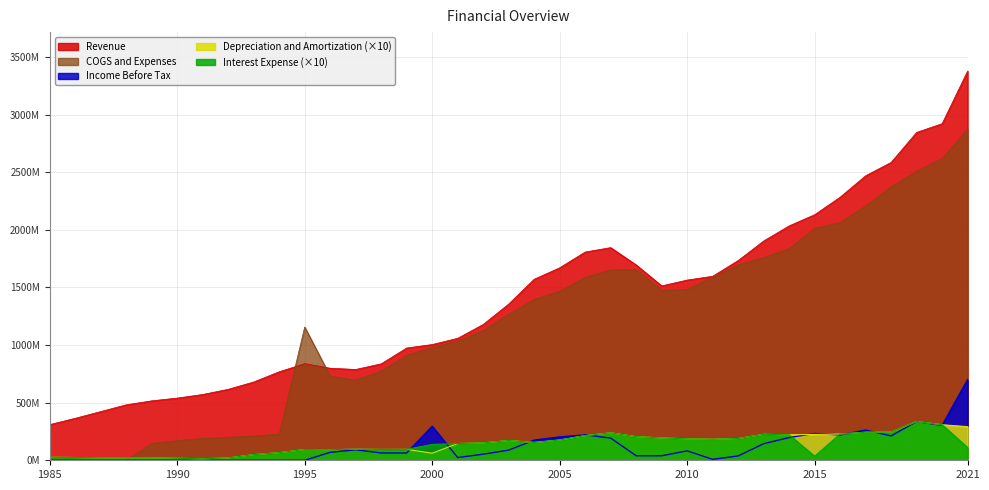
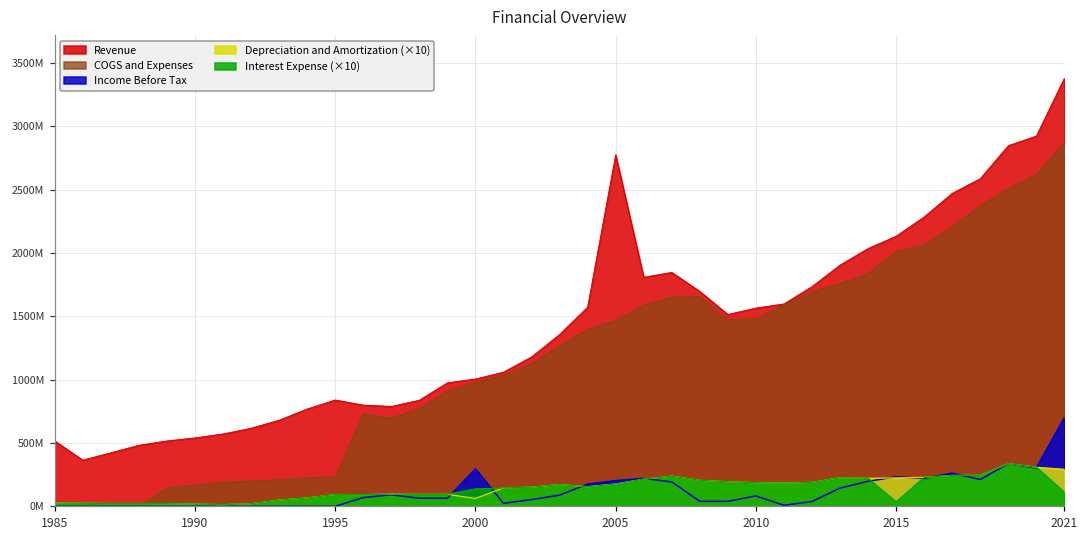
Revenue, 1985: 310000000 -> 520000000
COGS and Expenses, 1995: 1160000000 -> 230000000
Revenue, 2005: 1670000000 -> 2770000000
